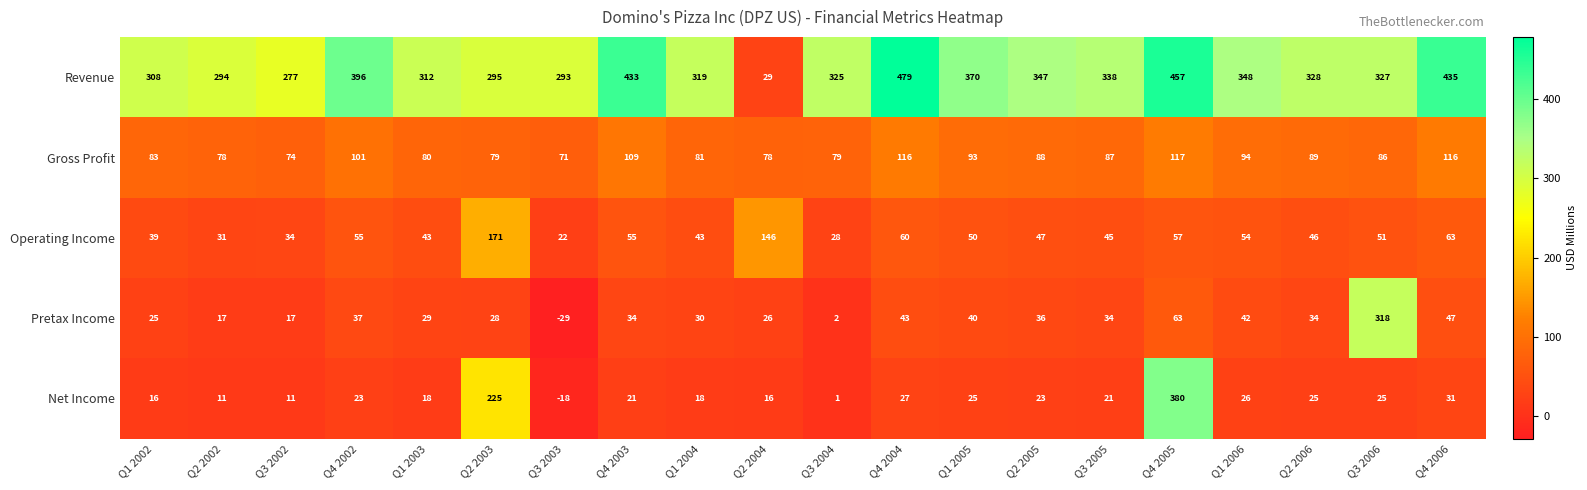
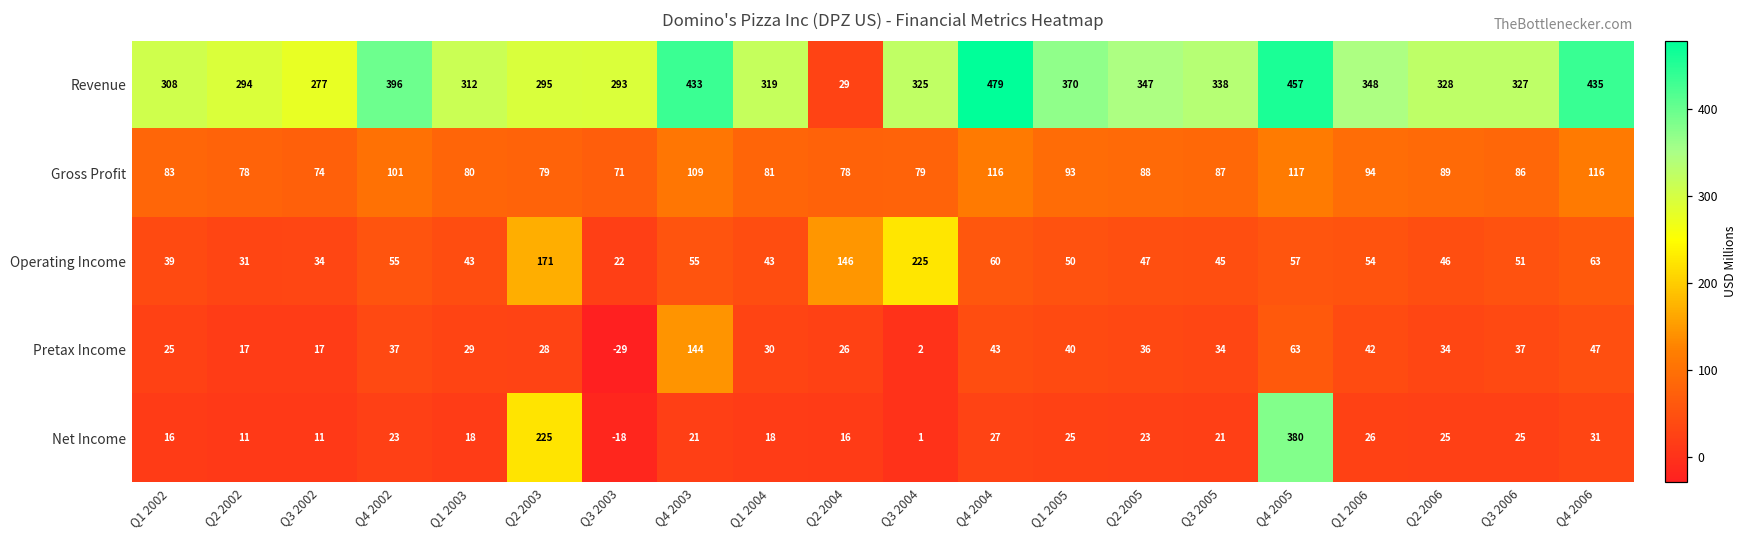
Operating Income, Q3 2004: 28 -> 225
Pretax Income, Q4 2003: 34 -> 144
Pretax Income, Q3 2006: 318 -> 37
